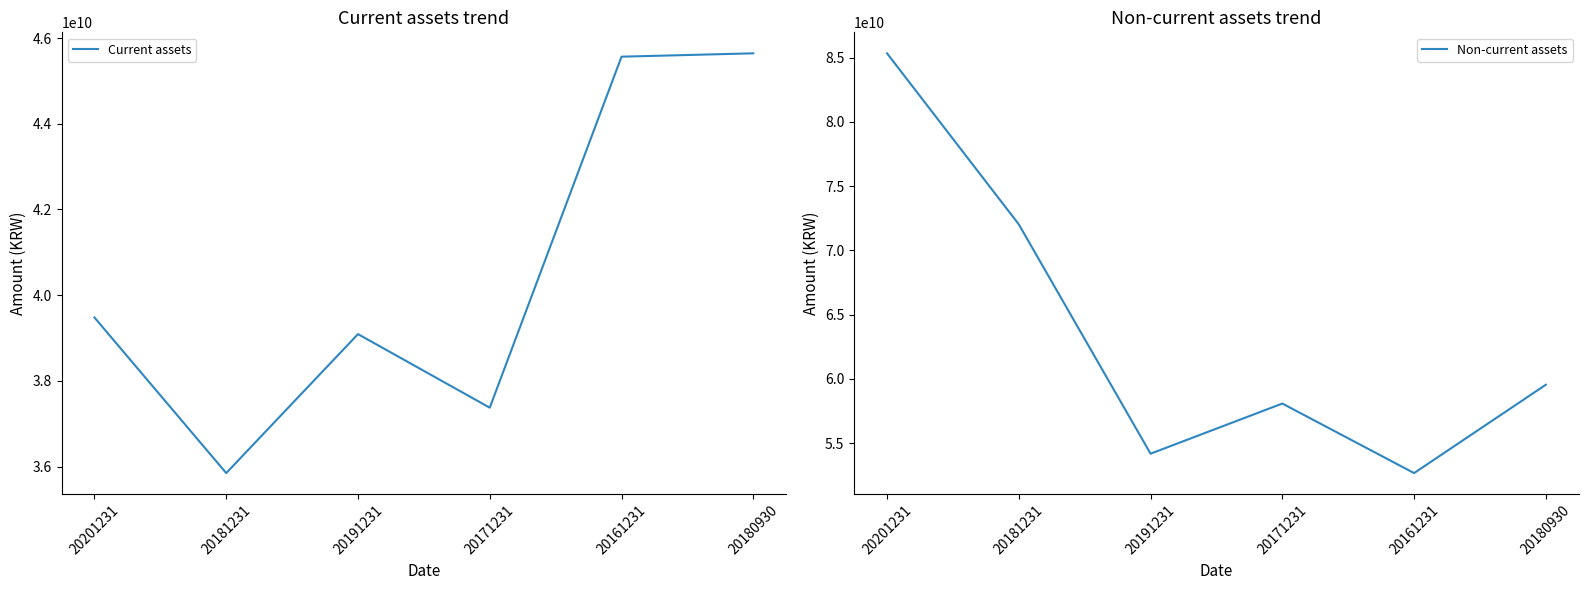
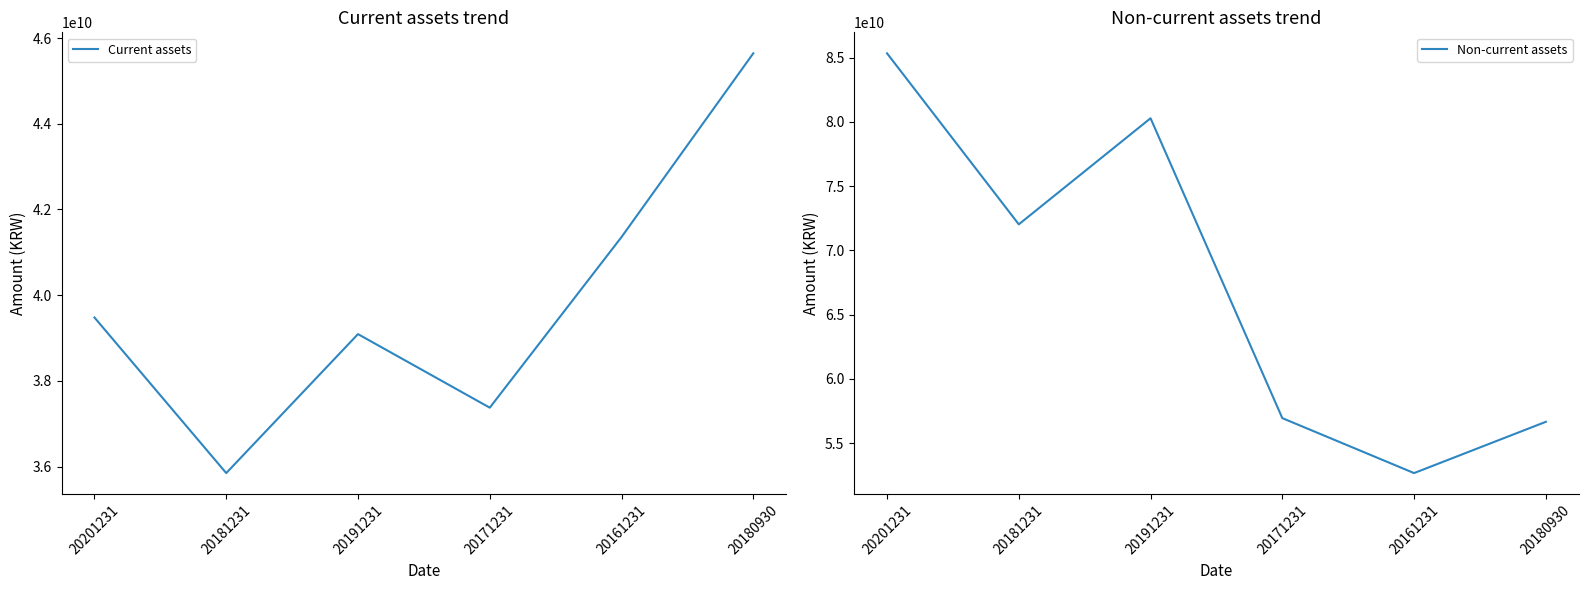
Current assets trend, 20161231: 45600000000 -> 41400000000
Non-current assets trend, 20191231: 54200000000 -> 80300000000
Non-current assets trend, 20171231: 58100000000 -> 56900000000
Non-current assets trend, 20180930: 59500000000 -> 56700000000
